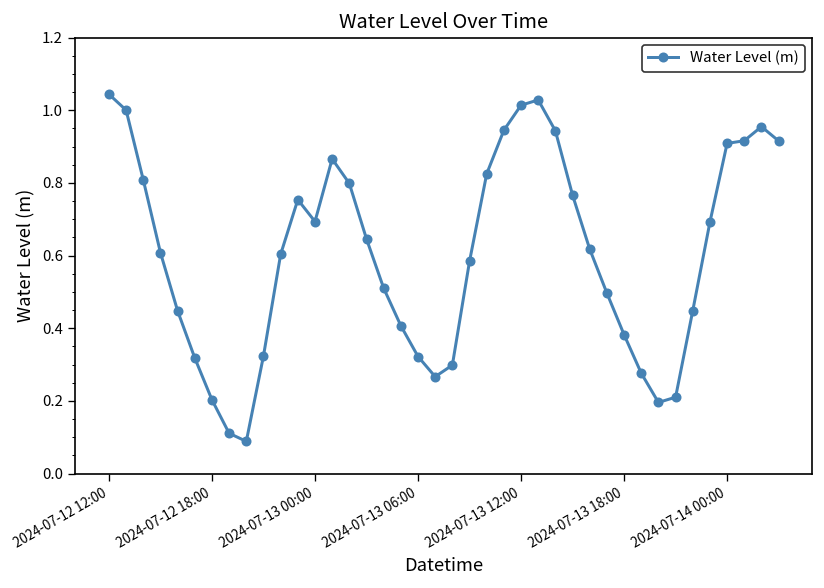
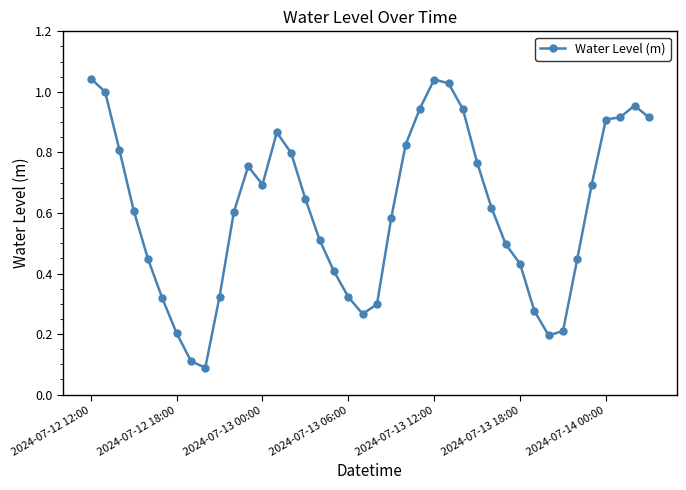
2024-07-13 12:00: 1.01 -> 1.04
2024-07-13 18:00: 0.38 -> 0.43
